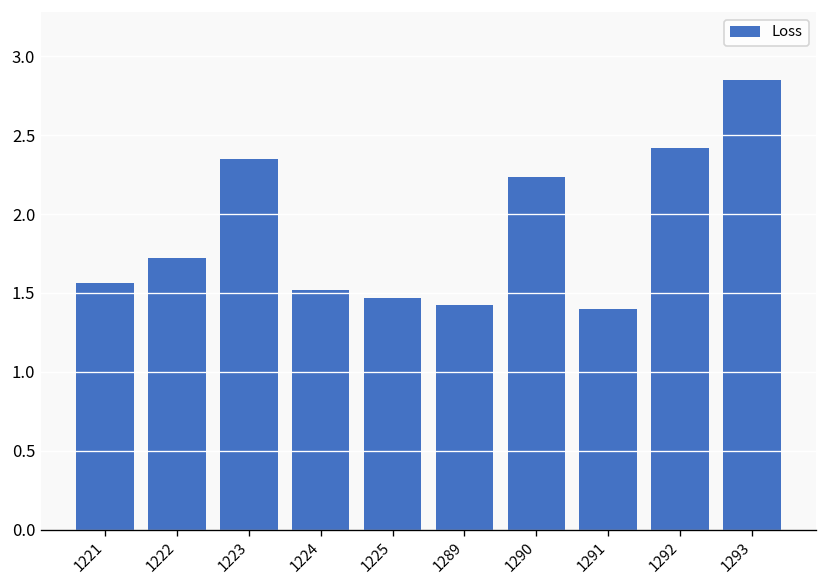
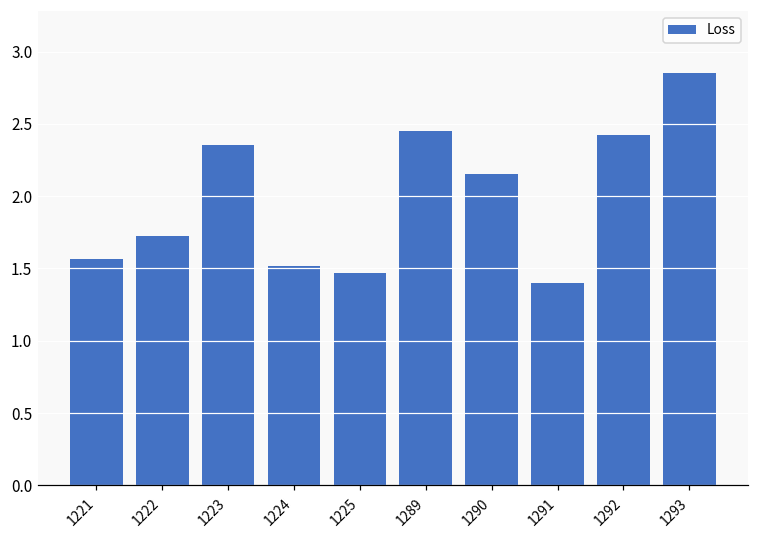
1289: 1.42 -> 2.45
1290: 2.23 -> 2.15
